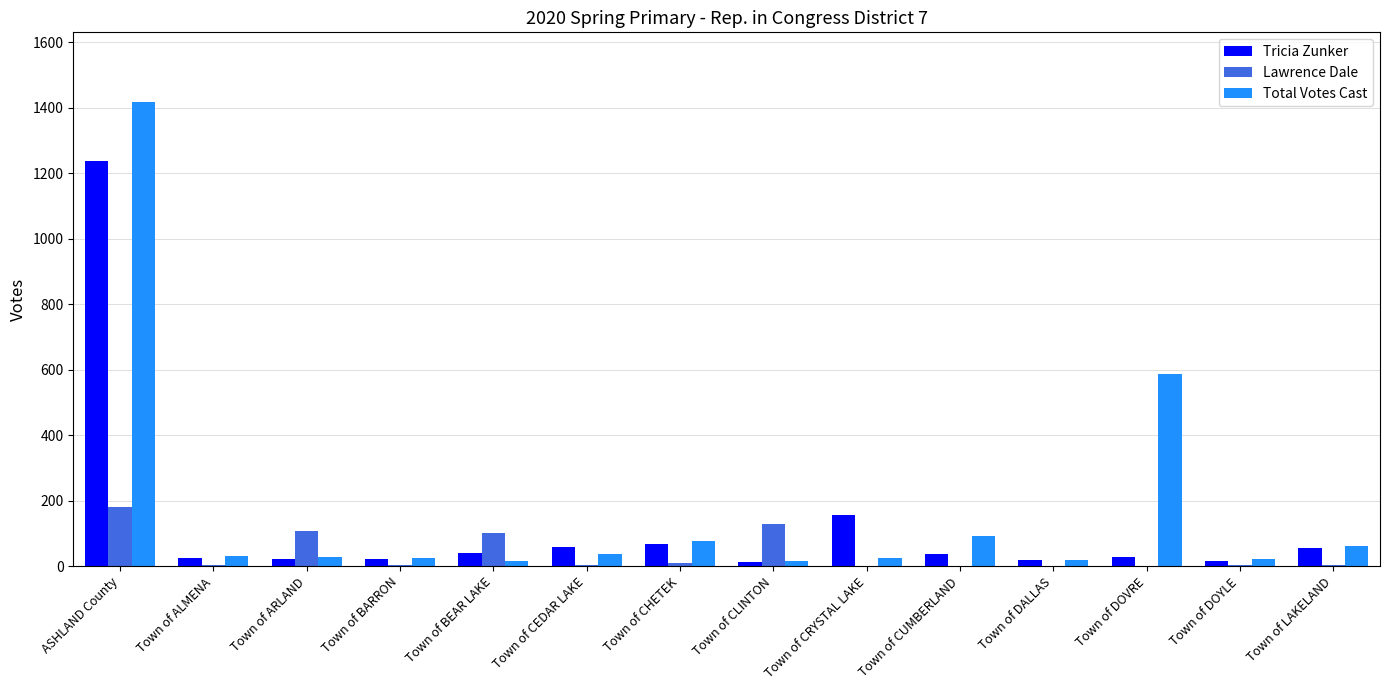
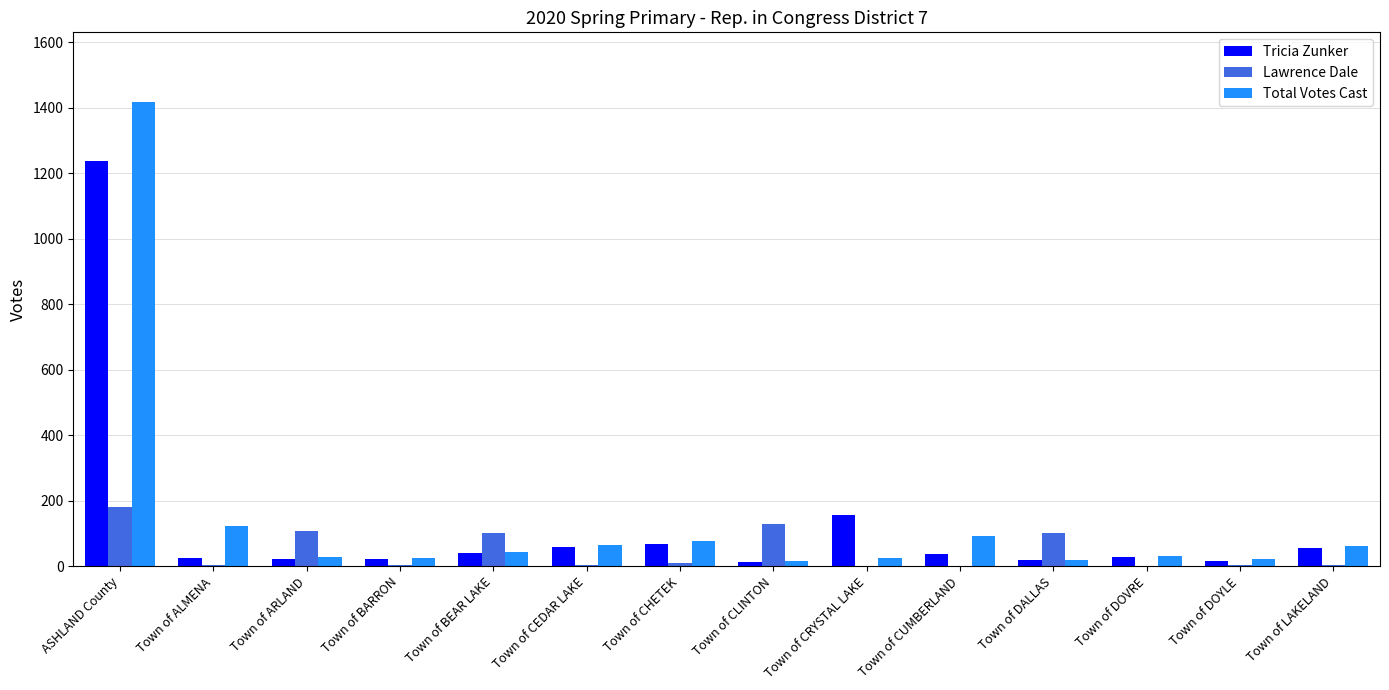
Total Votes Cast, Town of ALMENA: 30 -> 120
Total Votes Cast, Town of BEAR LAKE: 20 -> 40
Total Votes Cast, Town of CEDAR LAKE: 40 -> 60
Lawrence Dale, Town of DALLAS: 0 -> 100
Total Votes Cast, Town of DOVRE: 590 -> 30
